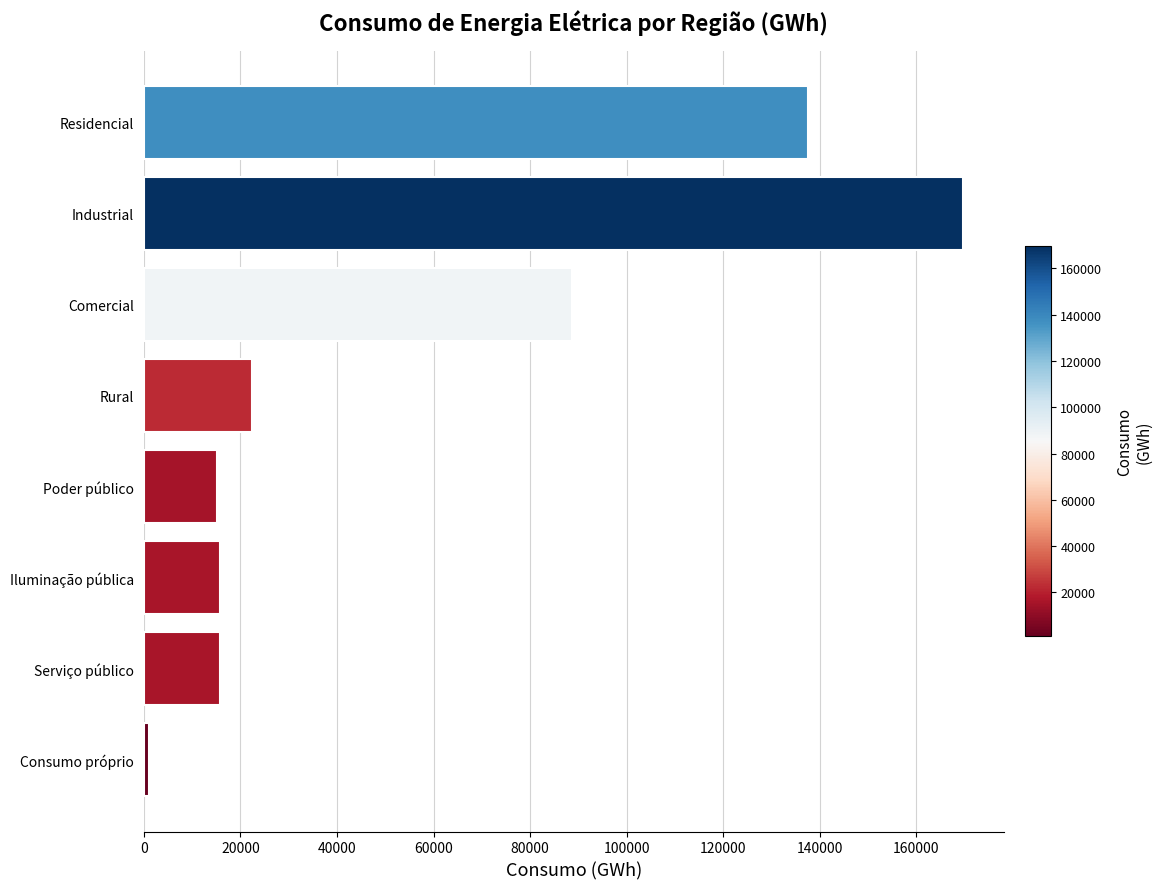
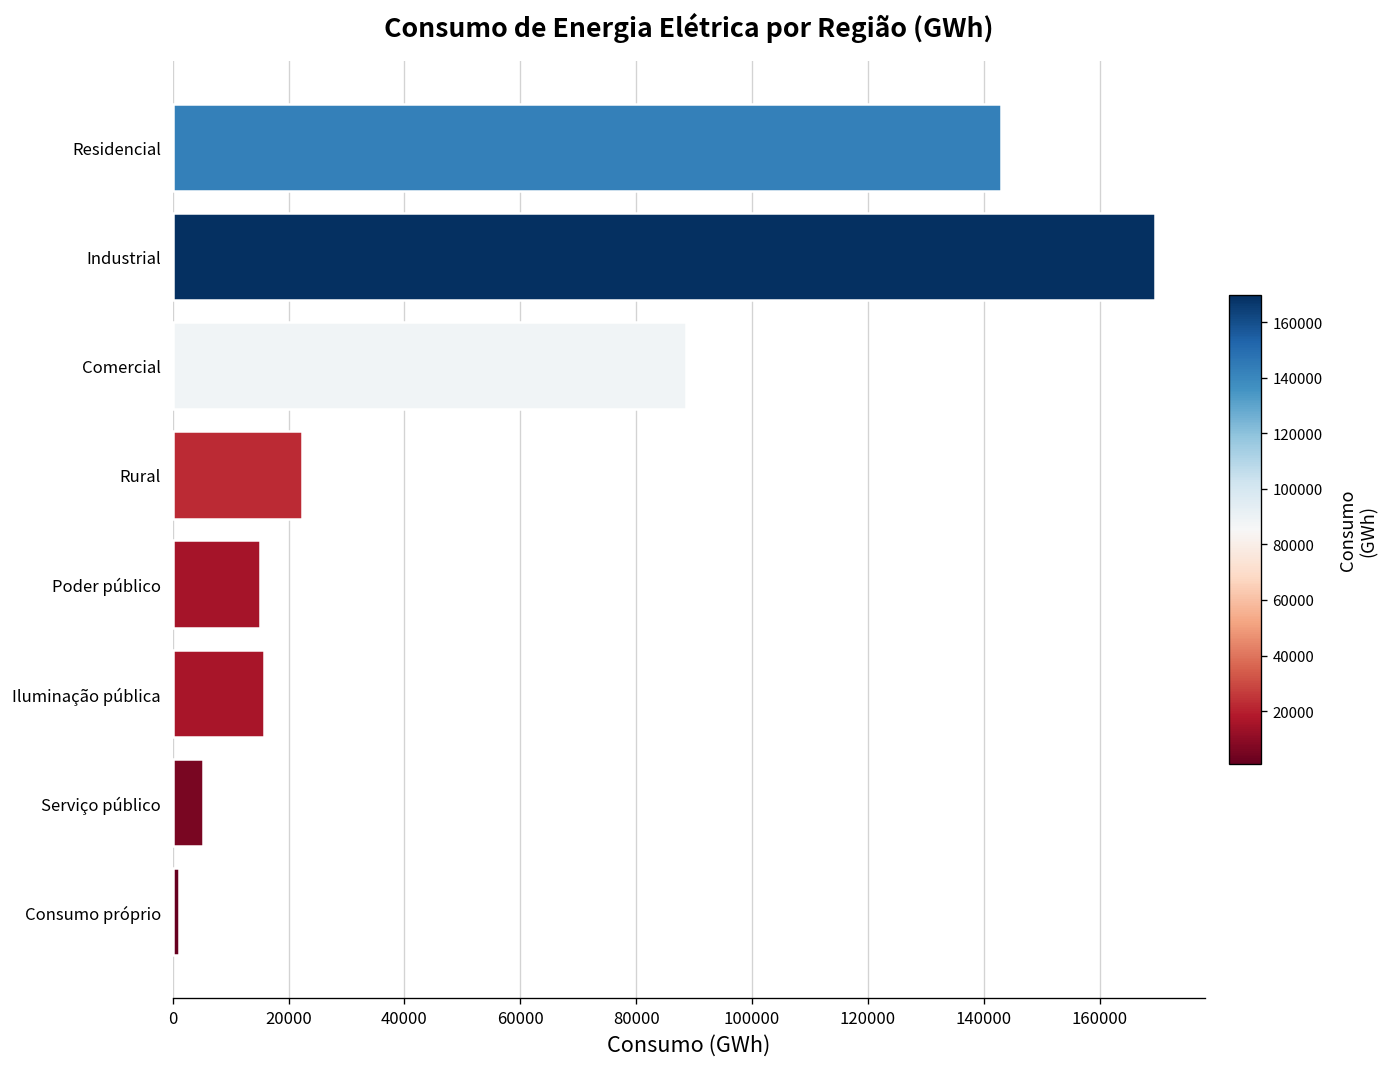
Residencial: 138000 -> 143000
Serviço público: 16000 -> 5000
